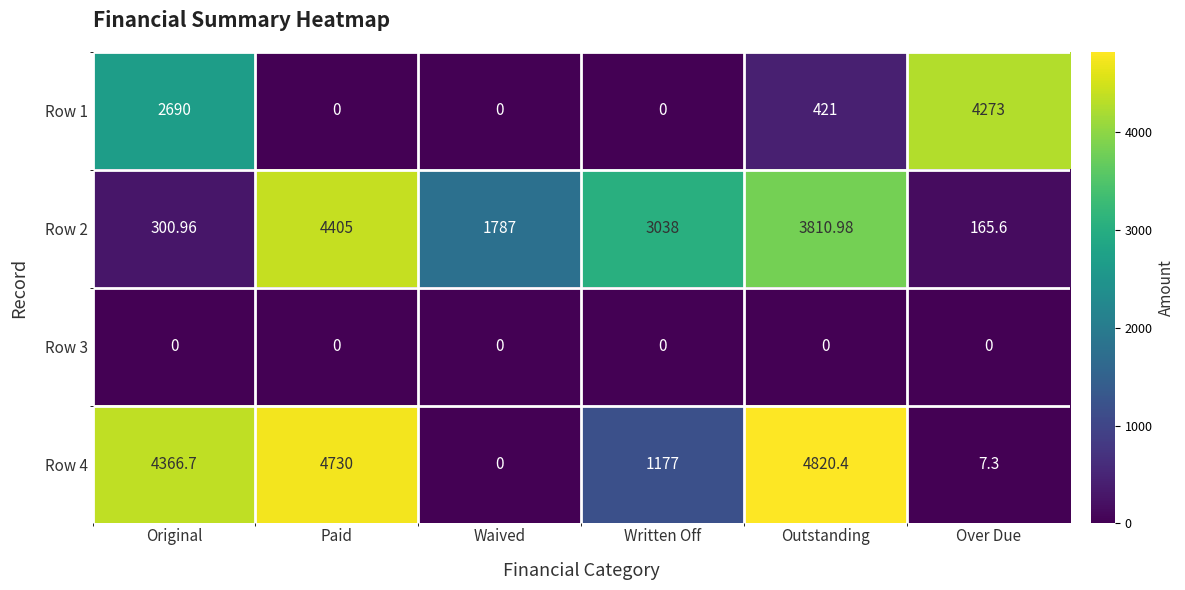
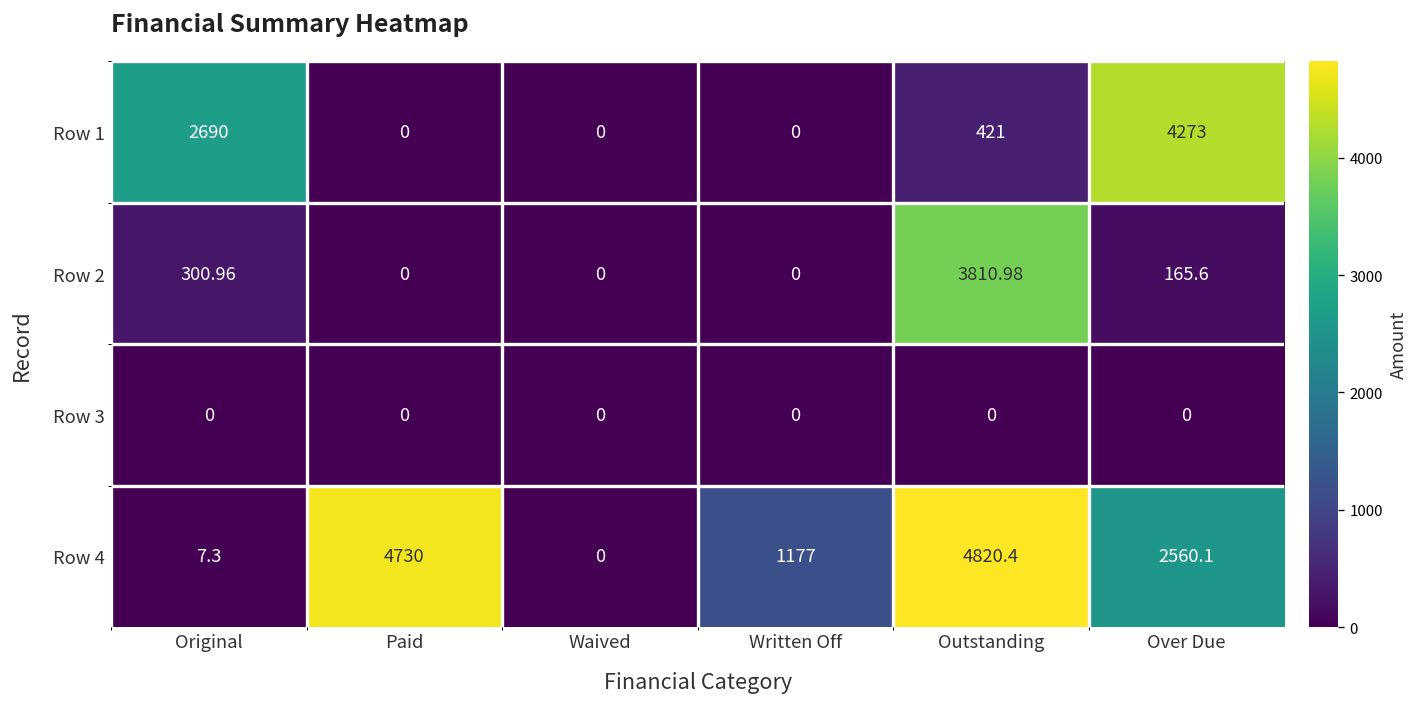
Row 2, Paid: 4405 -> 0
Row 2, Waived: 1787 -> 0
Row 2, Written Off: 3038 -> 0
Row 4, Original: 4366.7 -> 7.3
Row 4, Over Due: 7.3 -> 2560.1
